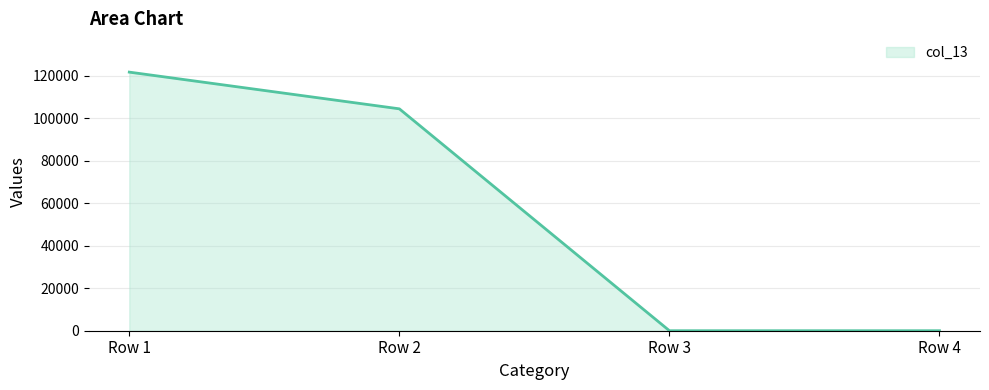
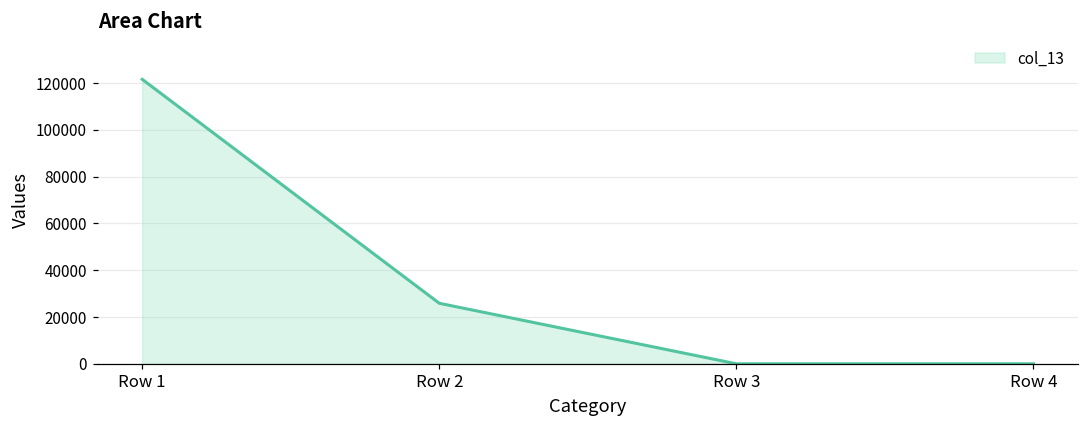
Row 2: 104000 -> 26000
